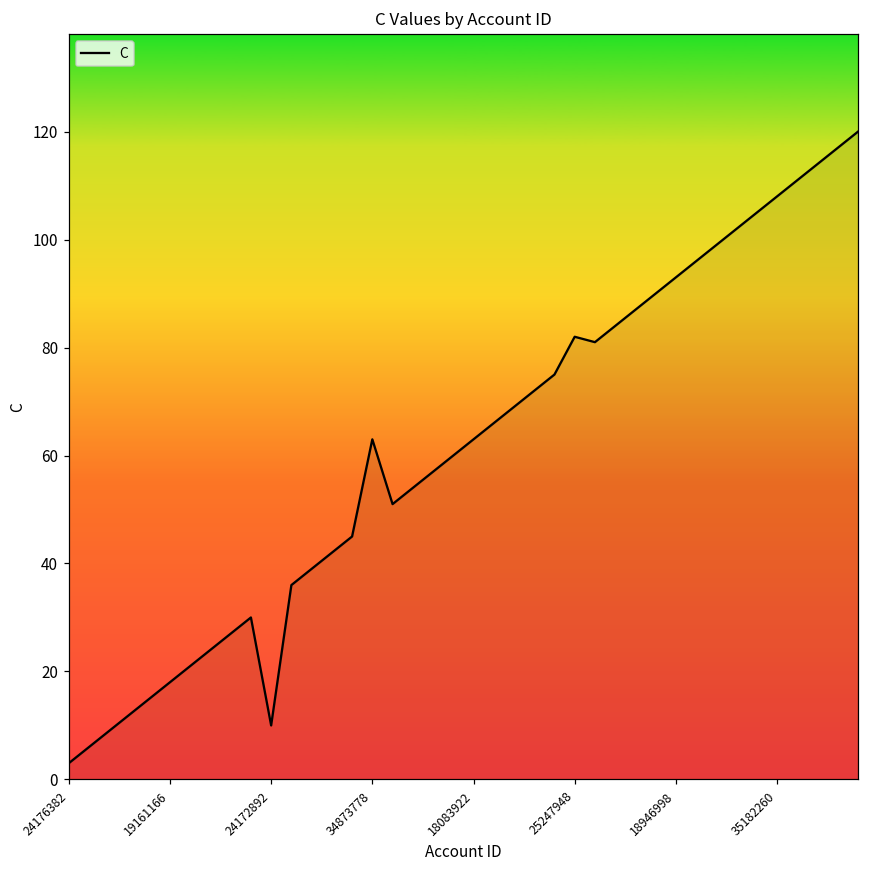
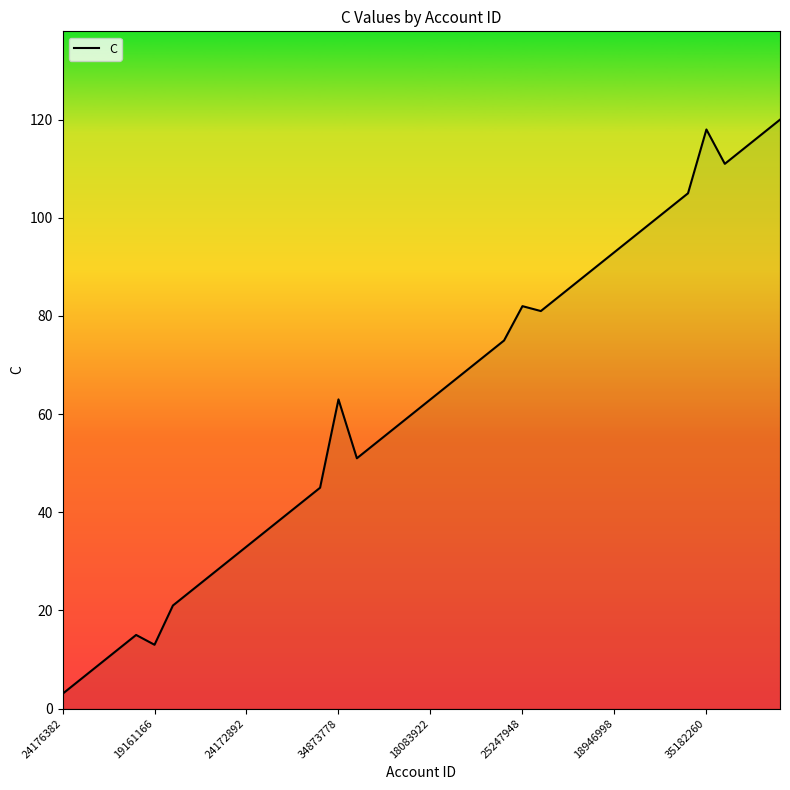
19161166: 18 -> 13
24172892: 10 -> 33
35182260: 108 -> 118
